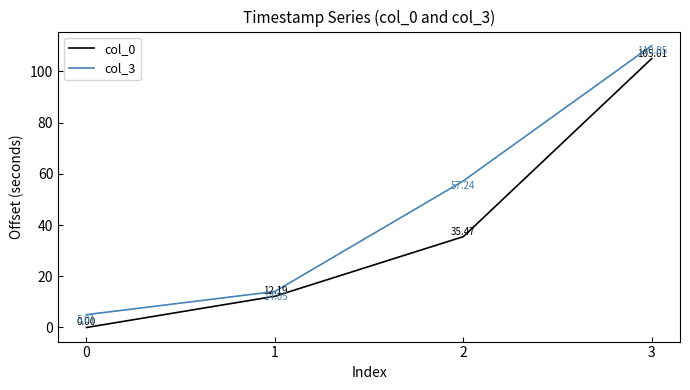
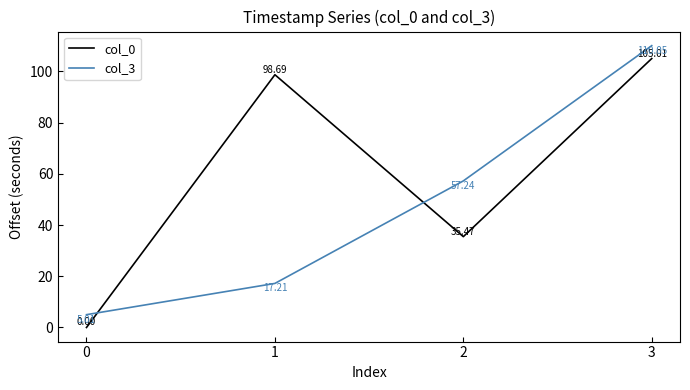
col_0, 1: 12.19 -> 98.69
col_3, 1: 14.05 -> 17.21
